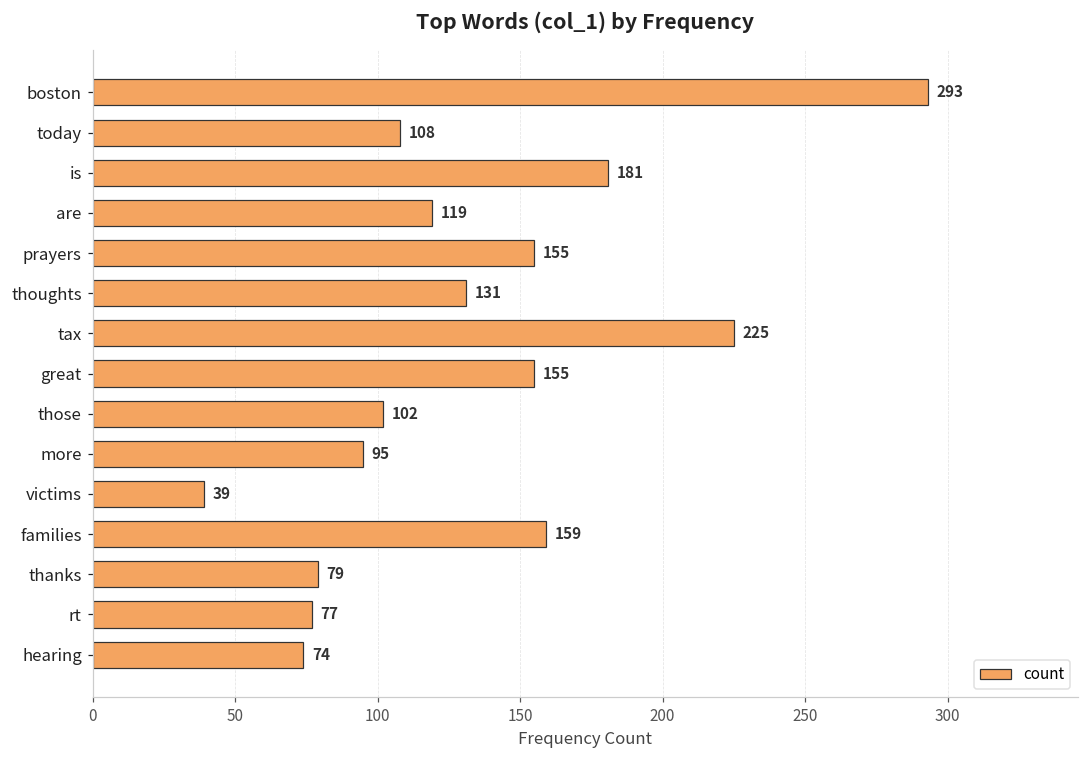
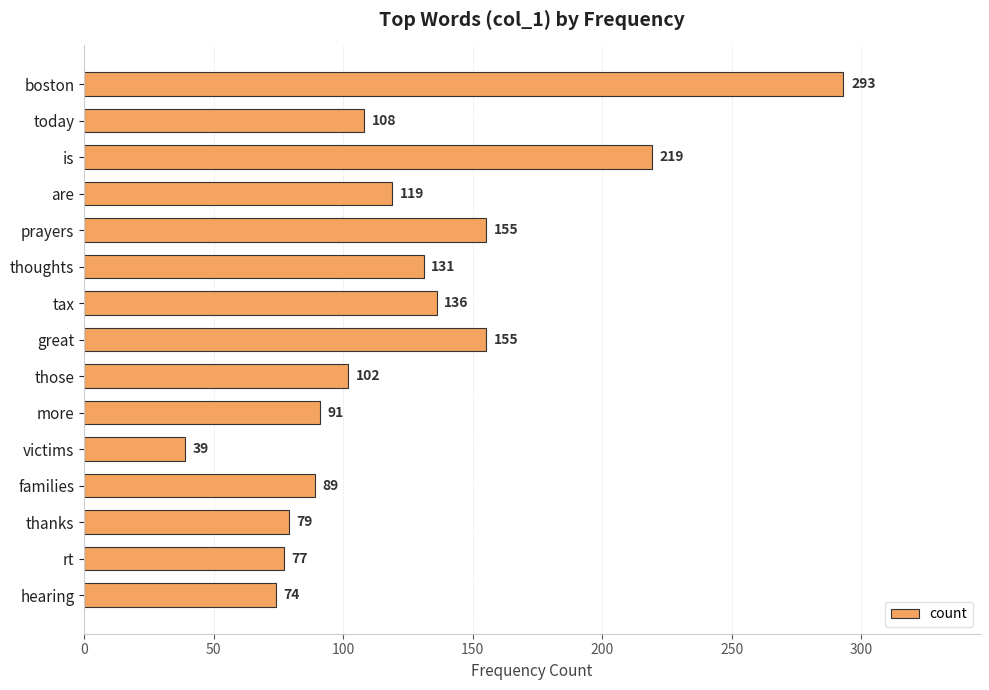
is: 181 -> 219
tax: 225 -> 136
more: 95 -> 91
families: 159 -> 89
